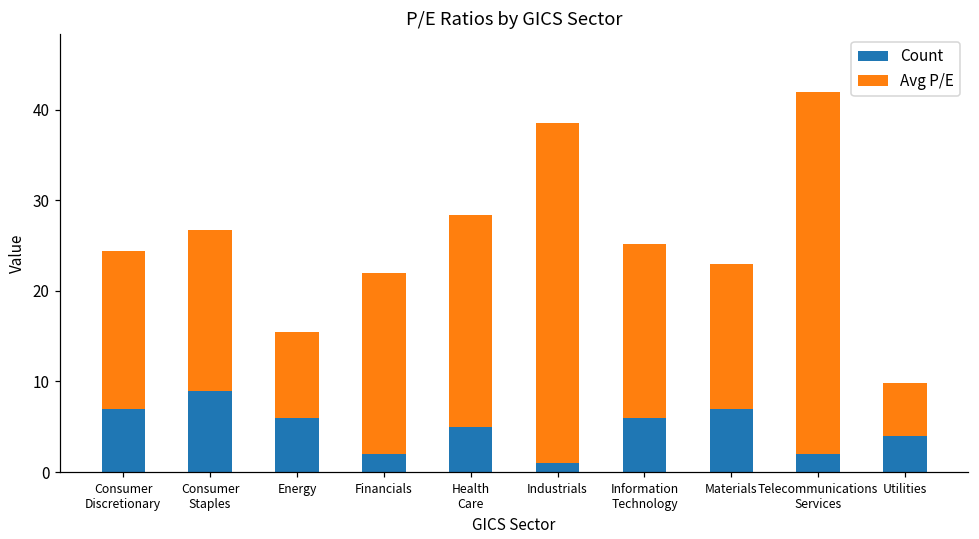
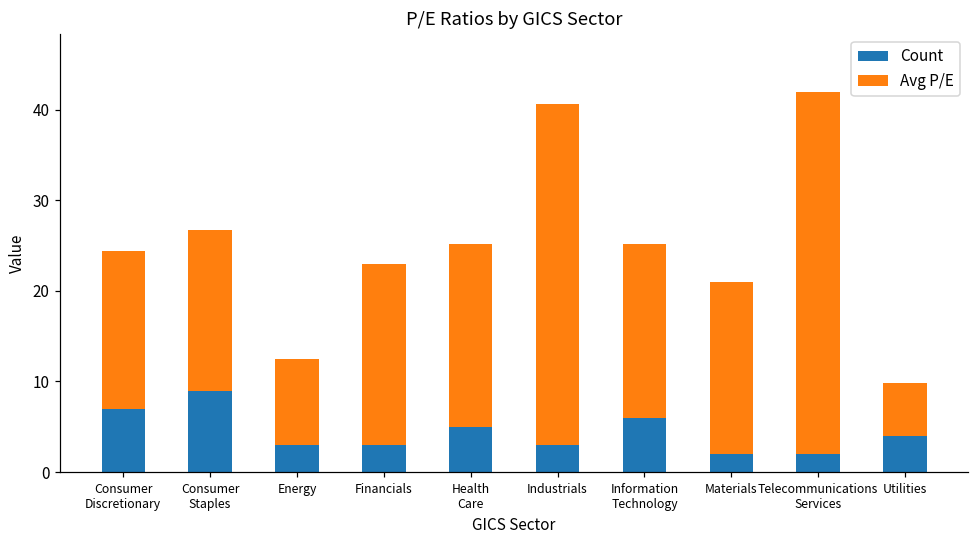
Count, Energy: 6 -> 3
Count, Financials: 2 -> 3
Avg P/E, Health Care: 23 -> 20
Count, Industrials: 1 -> 3
Count, Materials: 7 -> 2
Avg P/E, Materials: 16 -> 19
